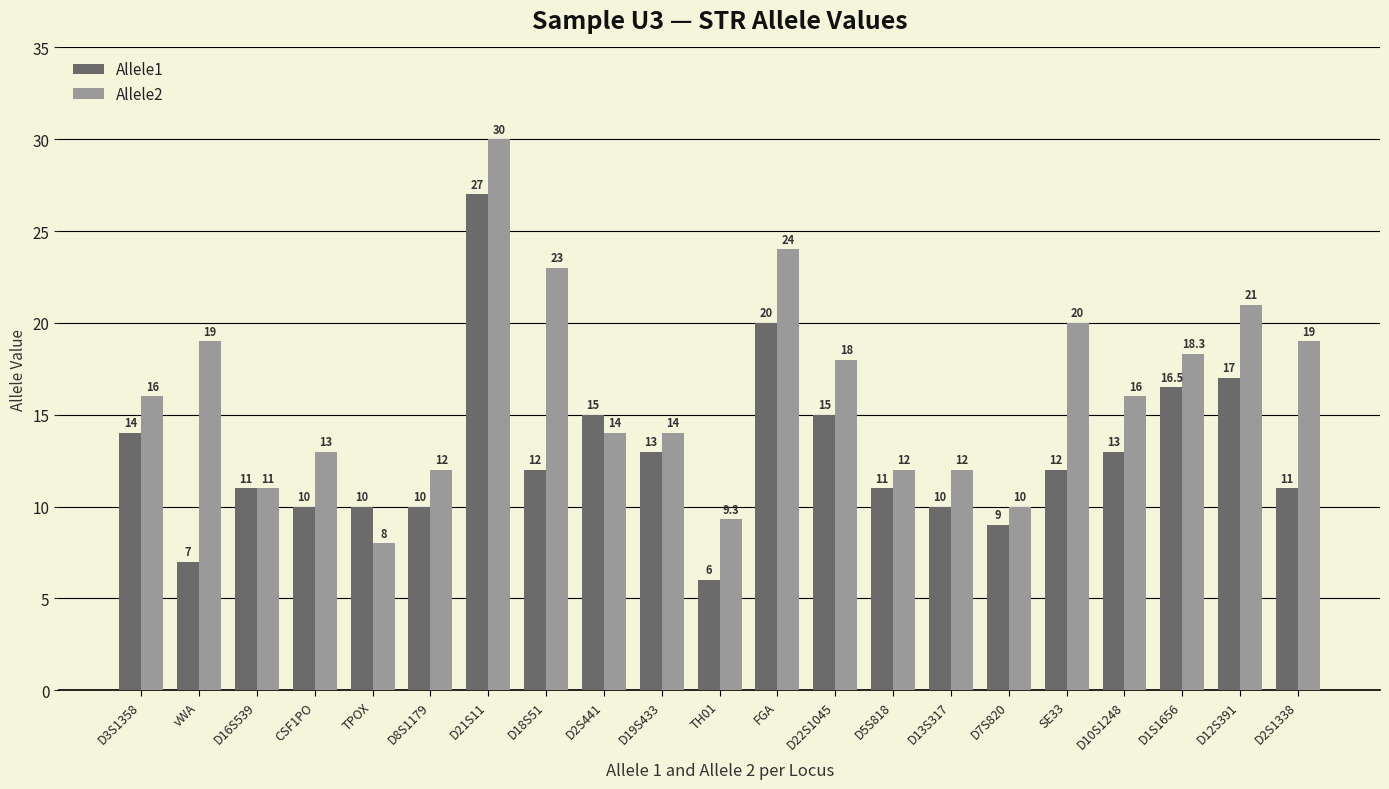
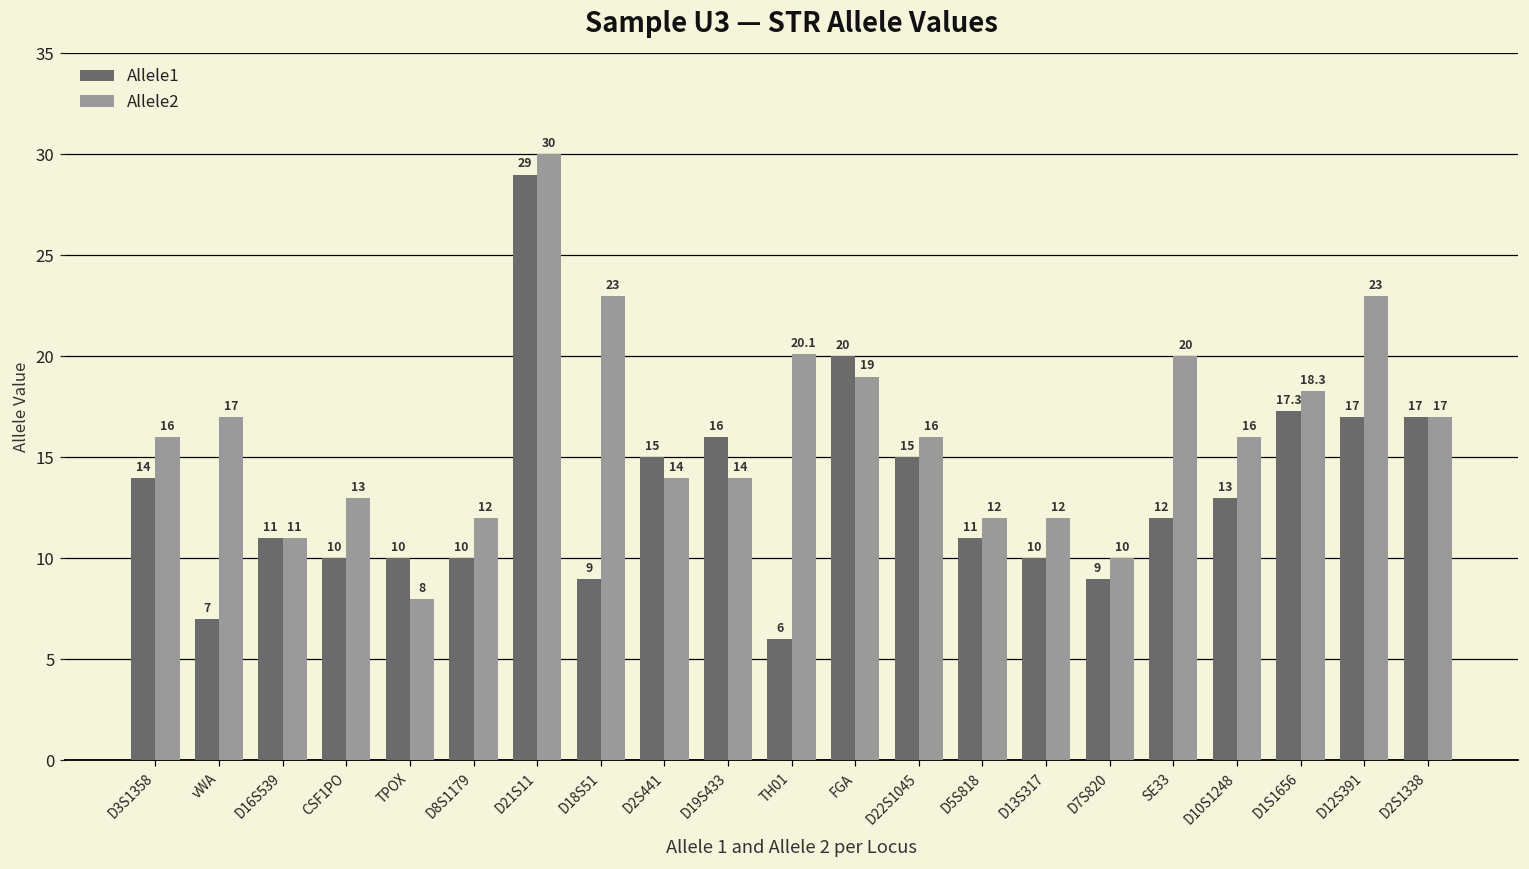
Allele2, vWA: 19 -> 17
Allele1, D21S11: 27 -> 29
Allele1, D18S51: 12 -> 9
Allele1, D19S433: 13 -> 16
Allele2, TH01: 9.3 -> 20.1
Allele2, FGA: 24 -> 19
Allele2, D22S1045: 18 -> 16
Allele1, D1S1656: 16.5 -> 17.3
Allele2, D12S391: 21 -> 23
Allele1, D2S1338: 11 -> 17
Allele2, D2S1338: 19 -> 17
